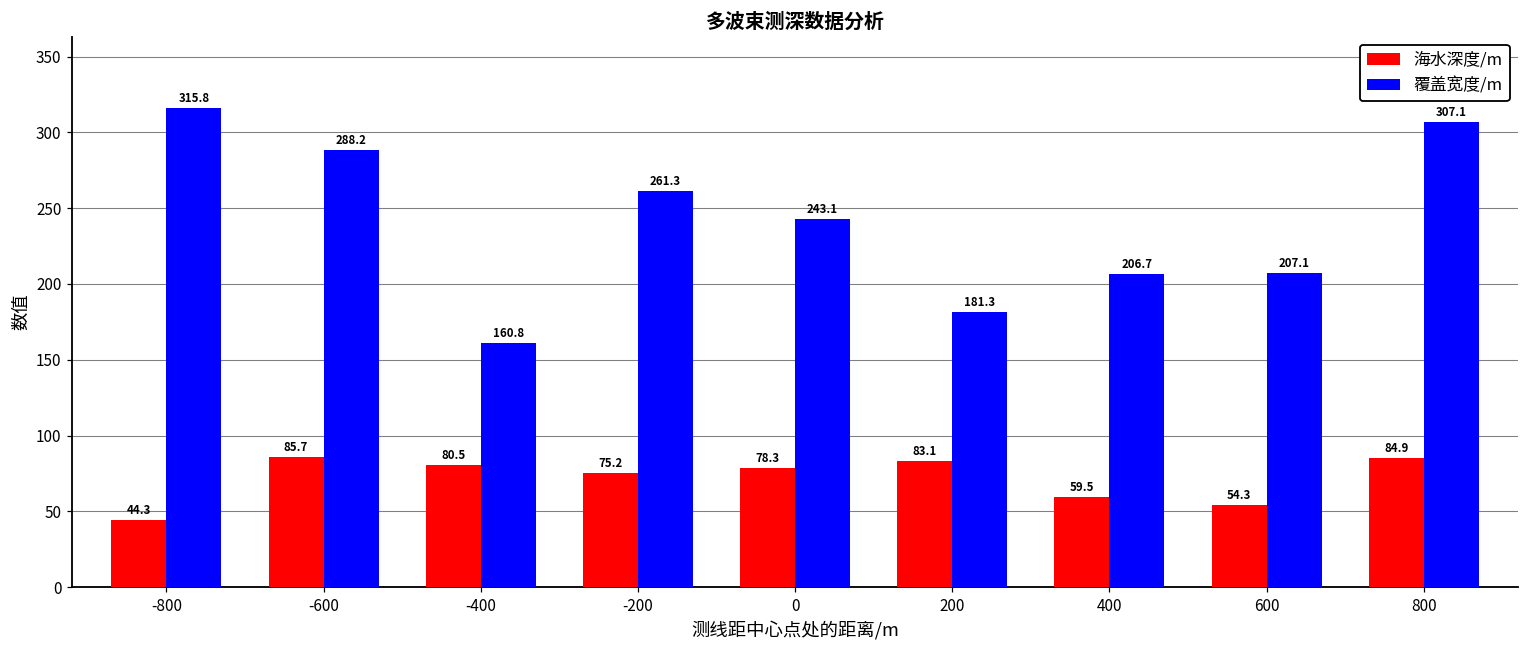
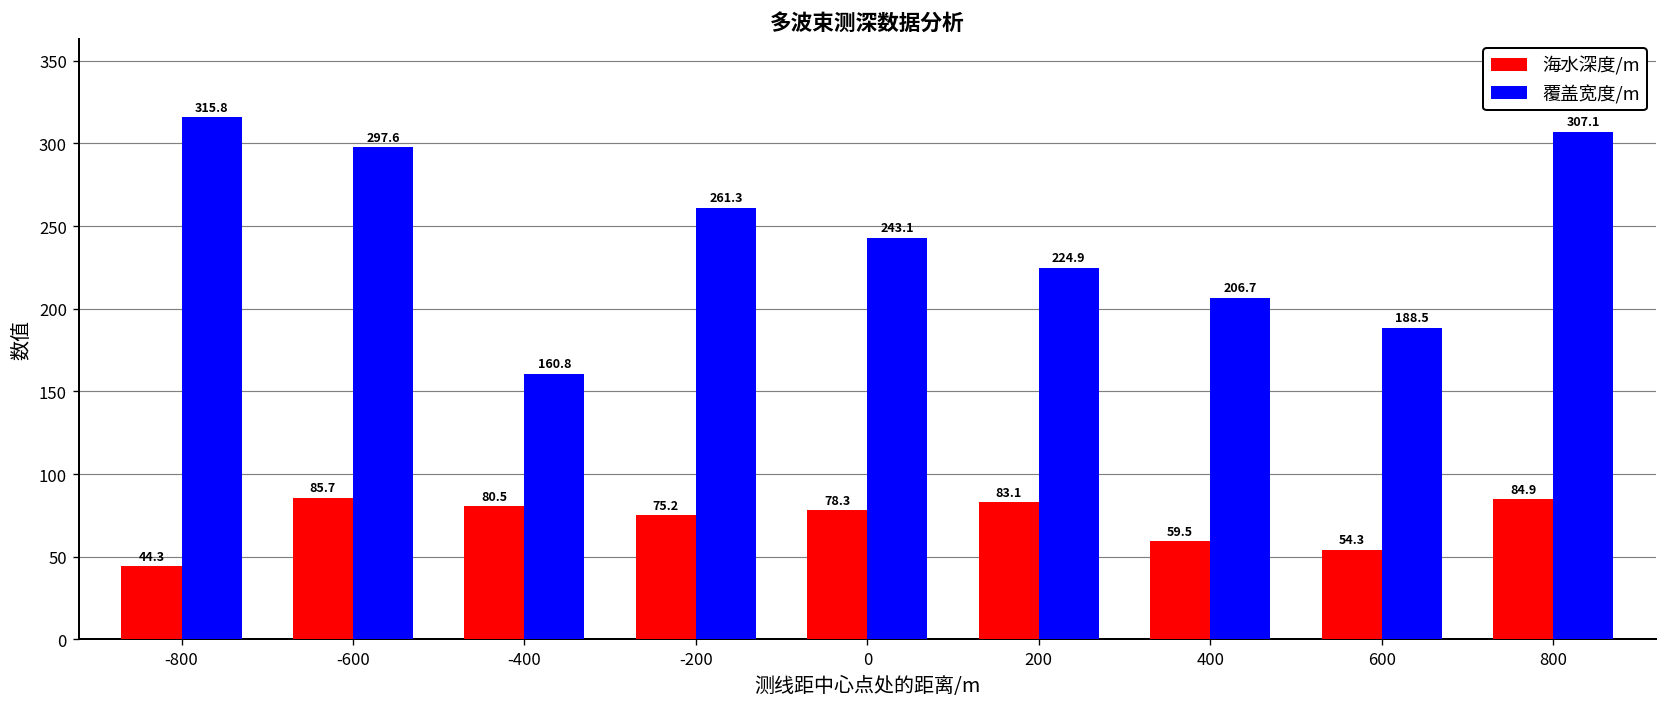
覆盖宽度/m, -600: 288.2 -> 297.6
覆盖宽度/m, 200: 181.3 -> 224.9
覆盖宽度/m, 600: 207.1 -> 188.5
